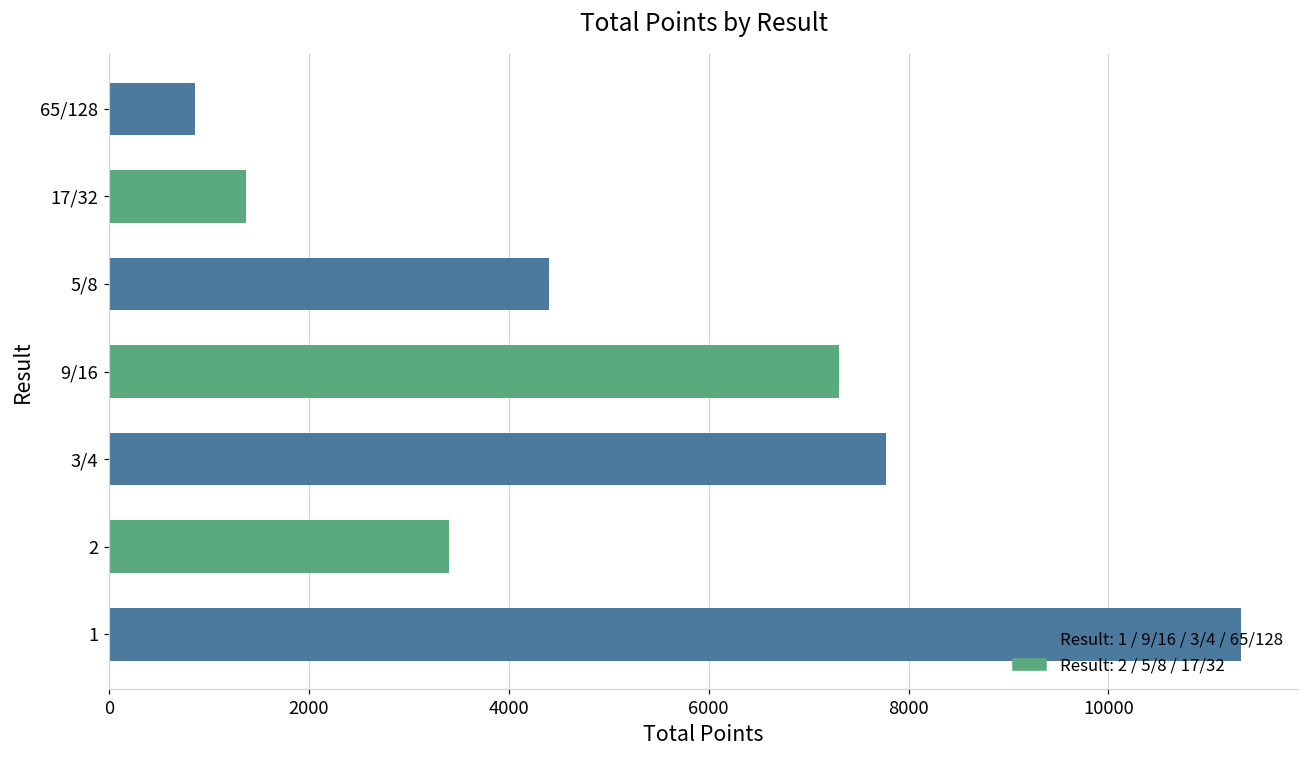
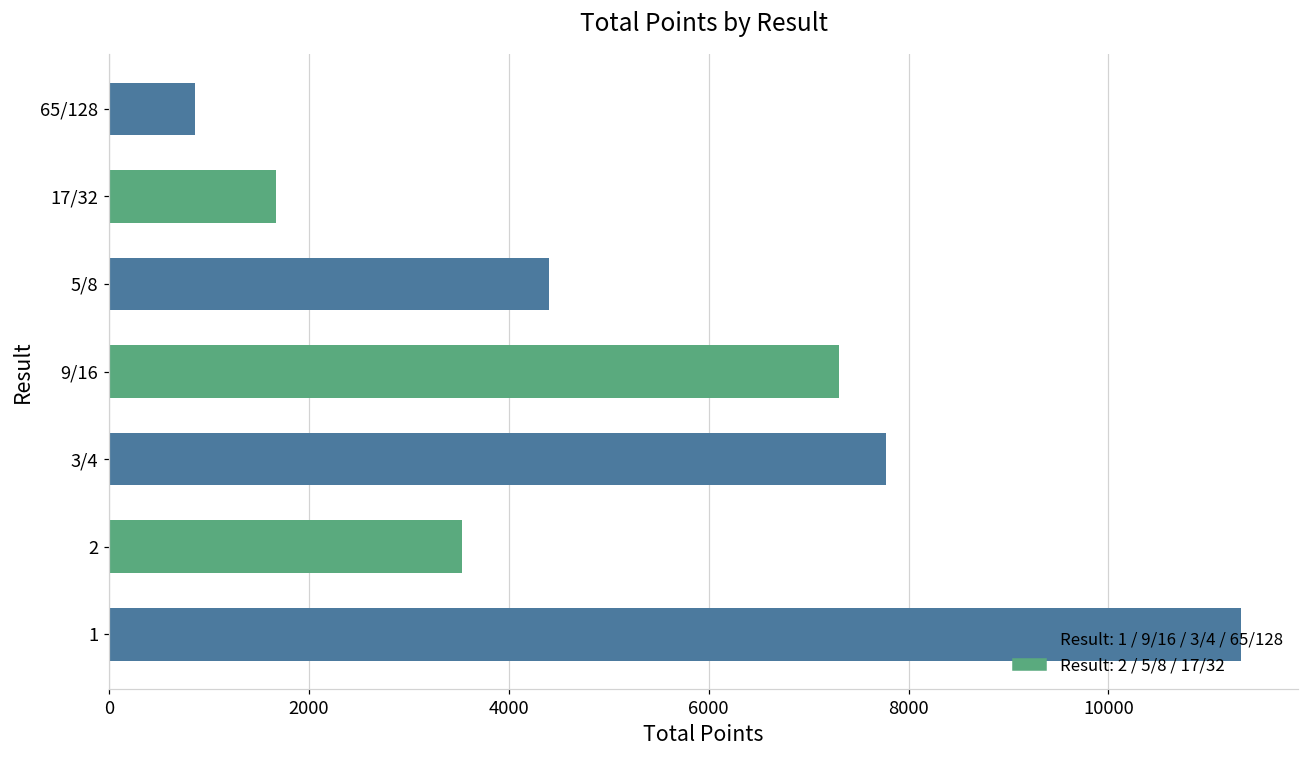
17/32: 1400 -> 1700
2: 3400 -> 3500
